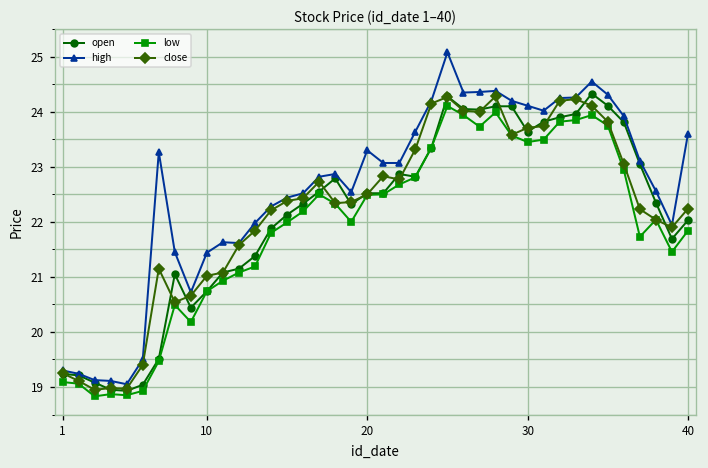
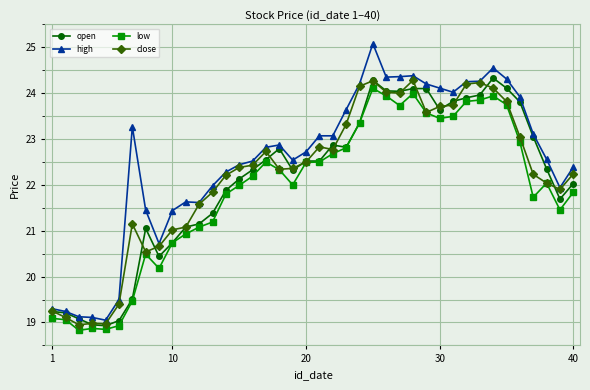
high, 20: 23.3 -> 22.7
high, 40: 23.6 -> 22.4
